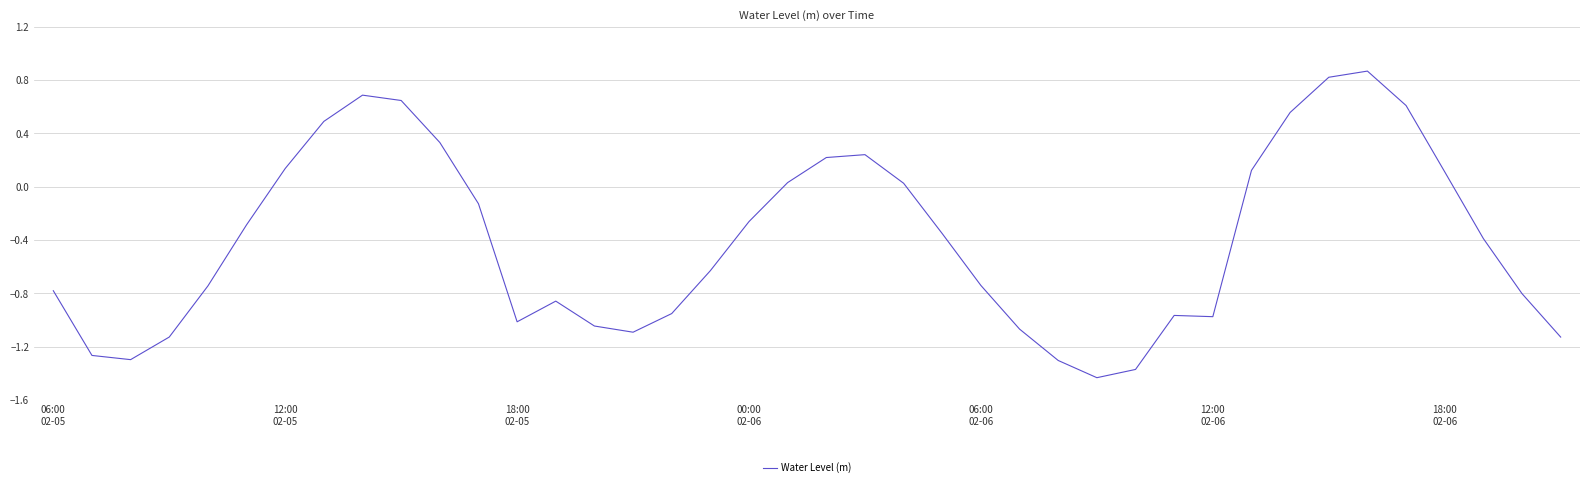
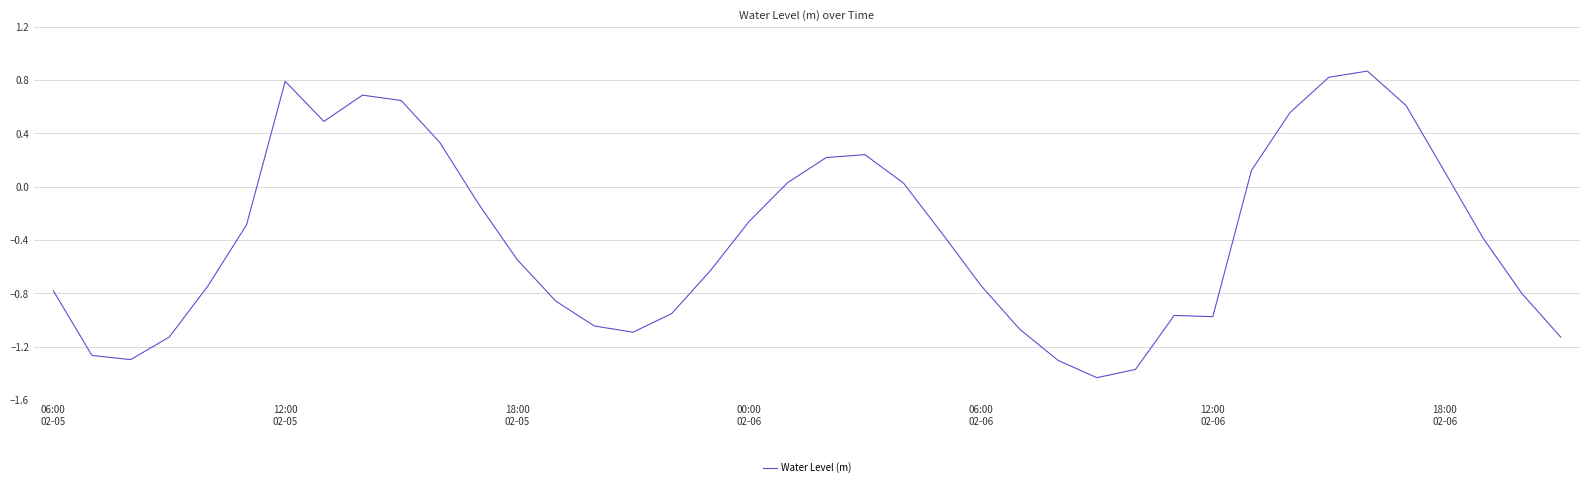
12:00 02-05: 0.14 -> 0.79
18:00 02-05: -1.01 -> -0.55
